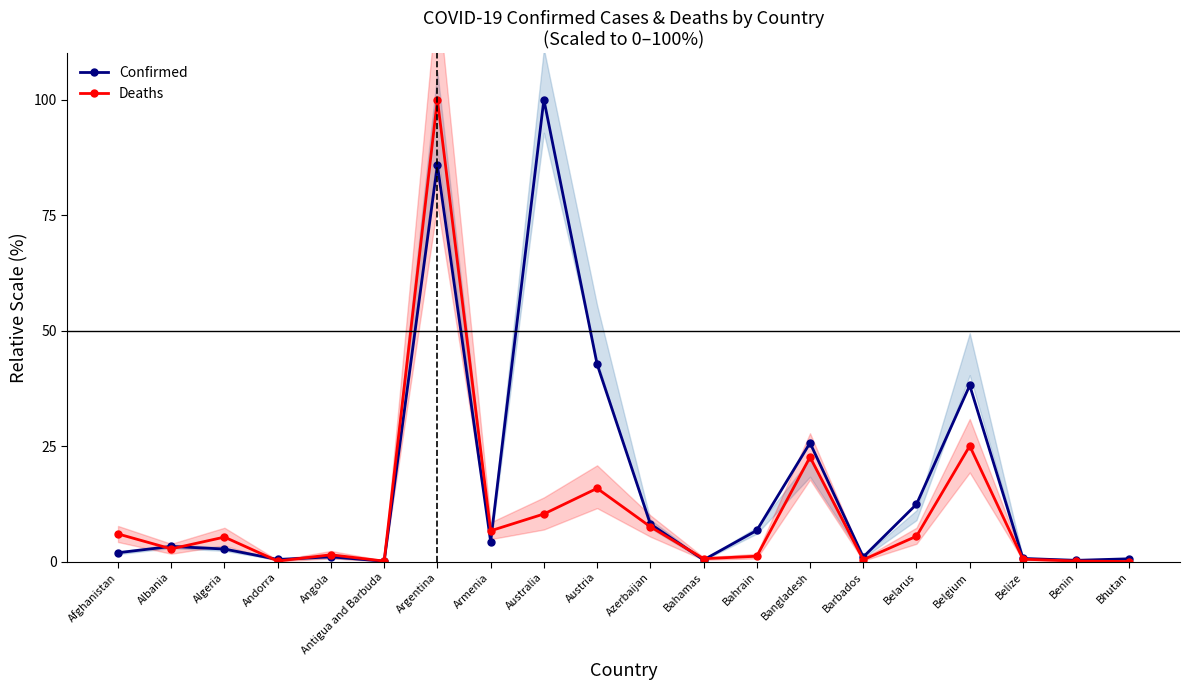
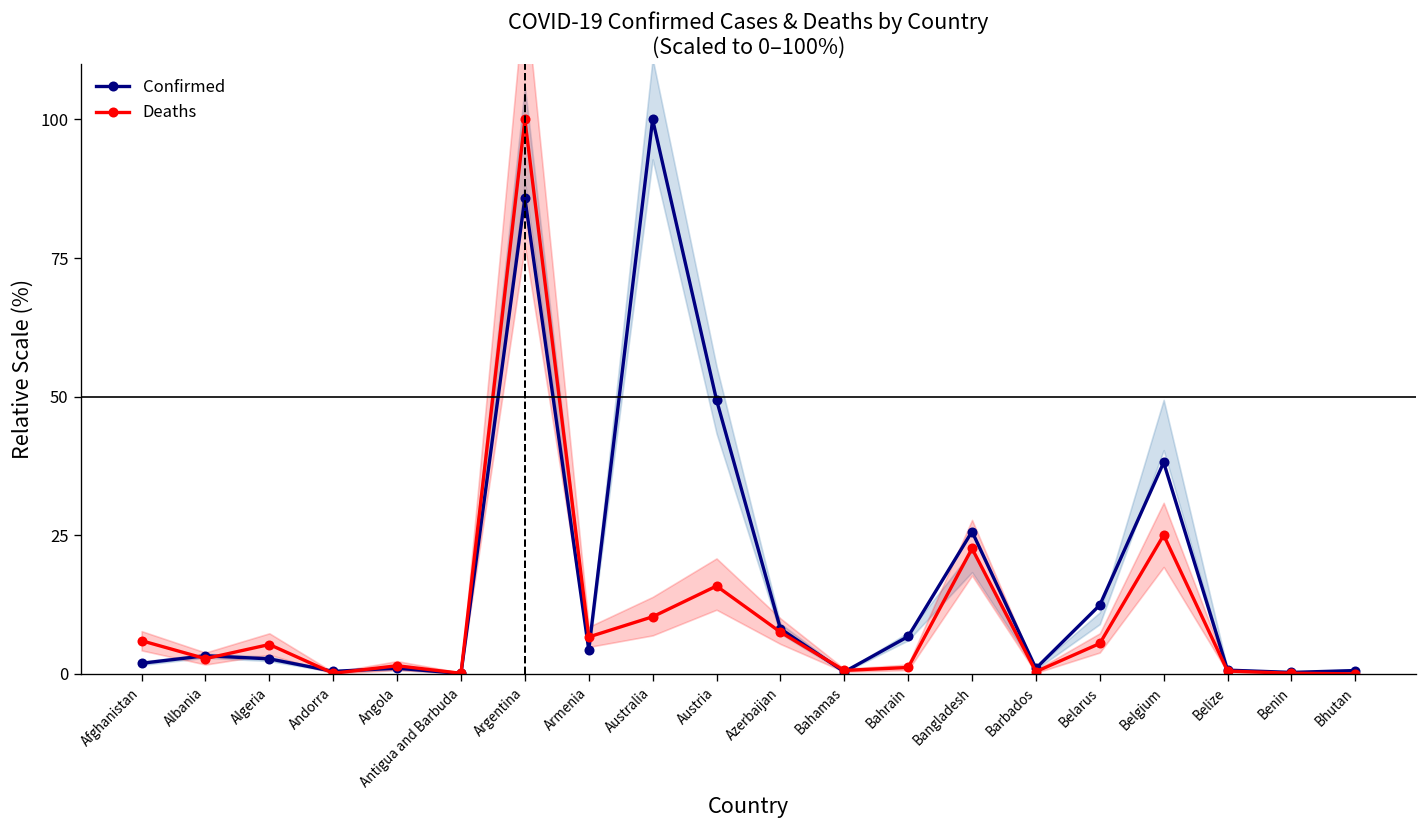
Confirmed, Austria: 43 -> 49
